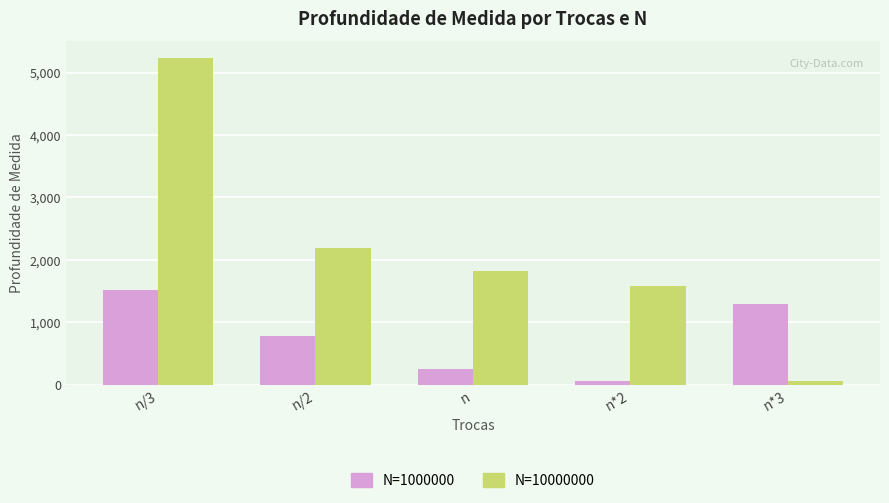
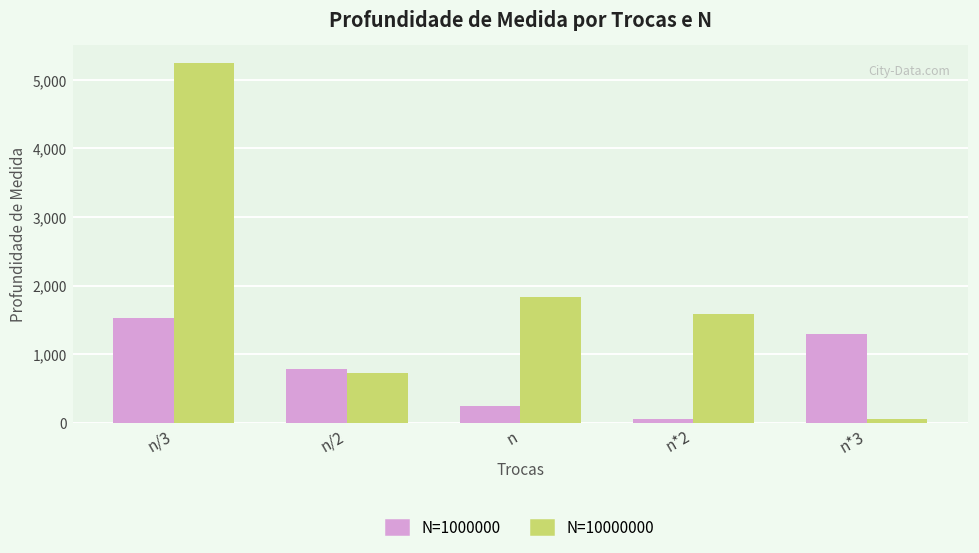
N=10000000, n/2: 2,200 -> 700
